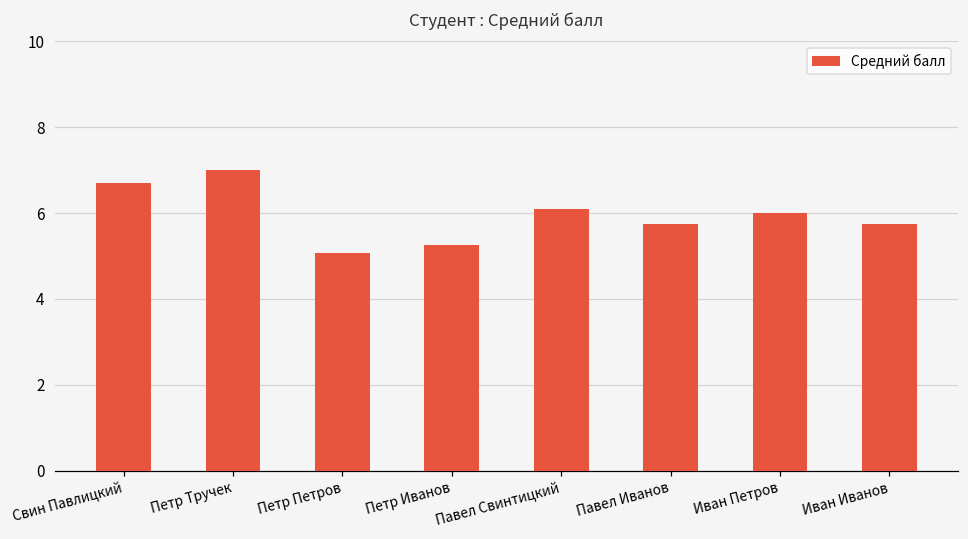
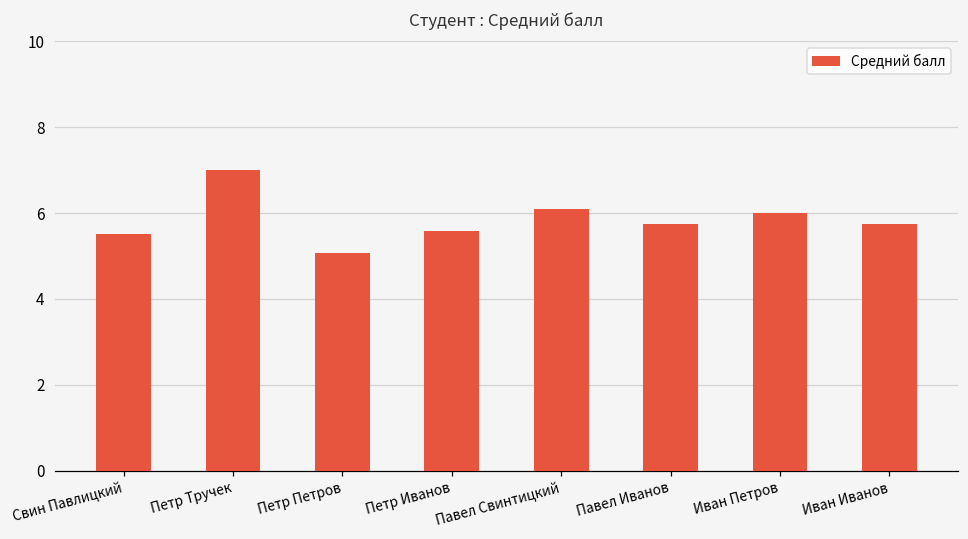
Свин Павлицкий: 6.7 -> 5.5
Петр Иванов: 5.3 -> 5.6
